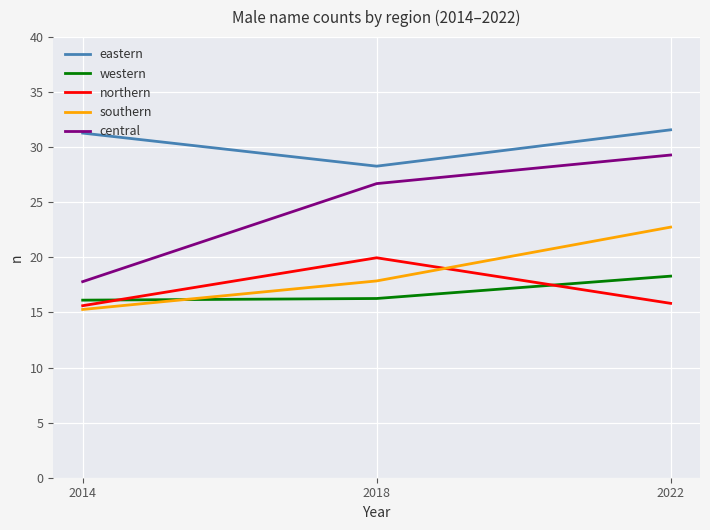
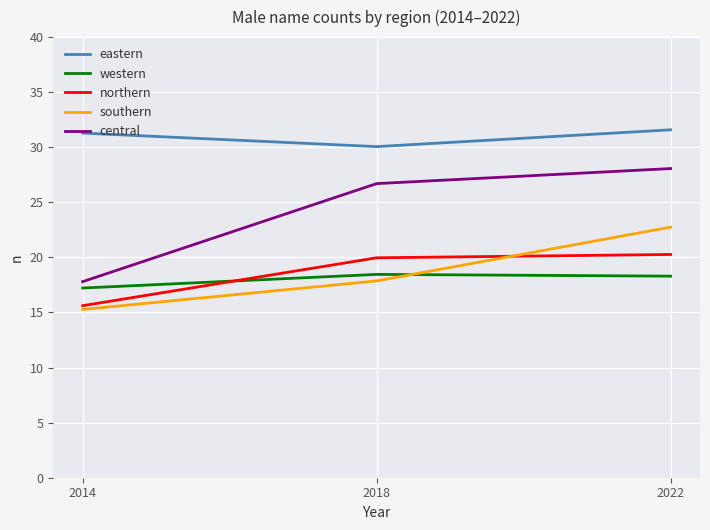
western, 2014: 16.1 -> 17.2
eastern, 2018: 28.3 -> 30.1
western, 2018: 16.3 -> 18.5
northern, 2022: 15.8 -> 20.3
central, 2022: 29.3 -> 28.1
